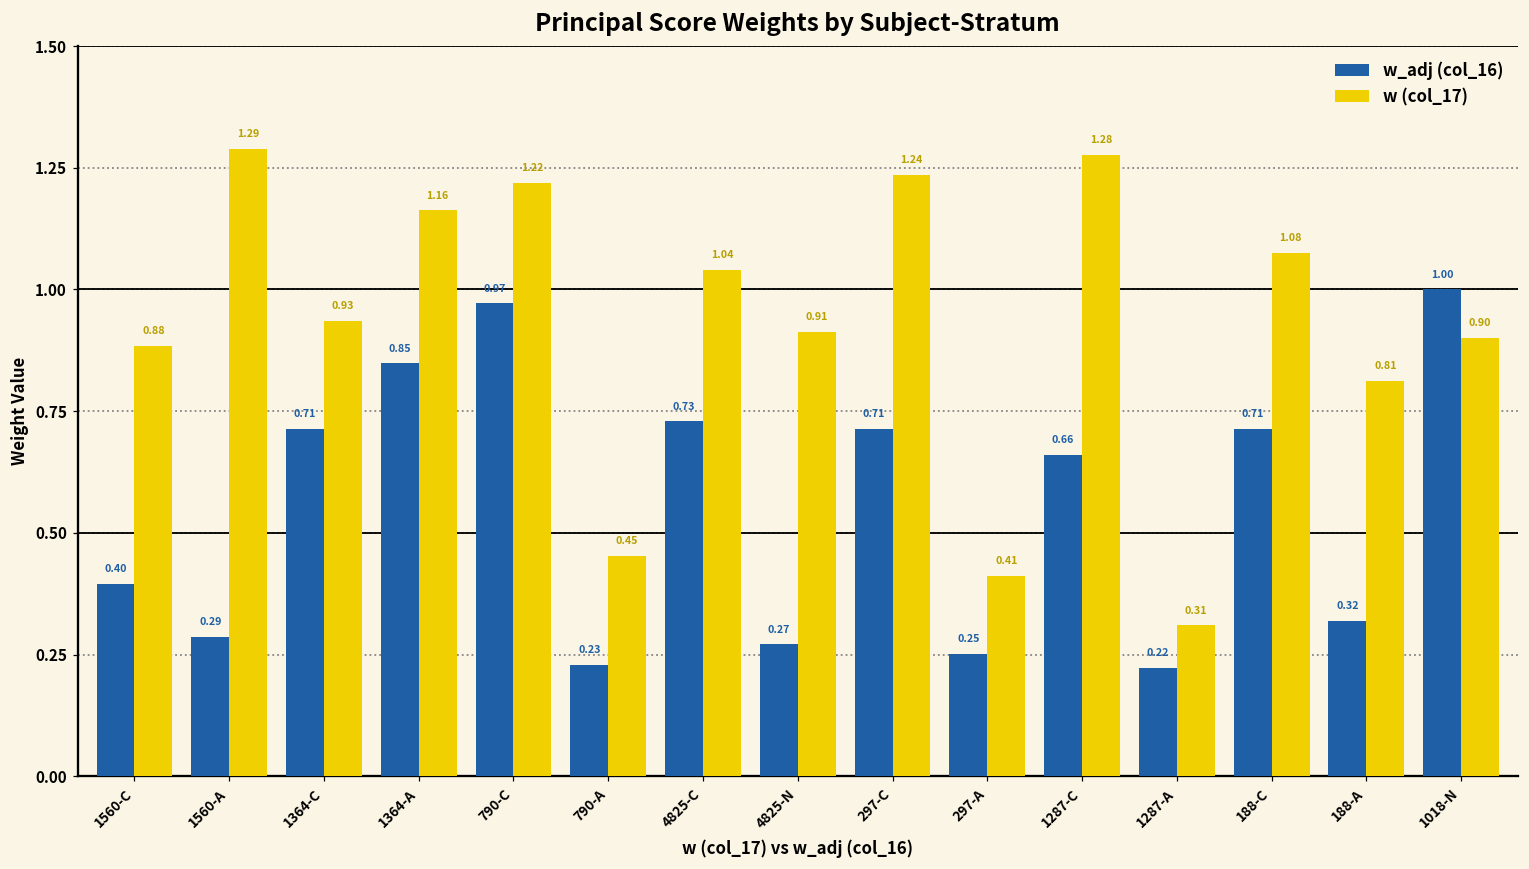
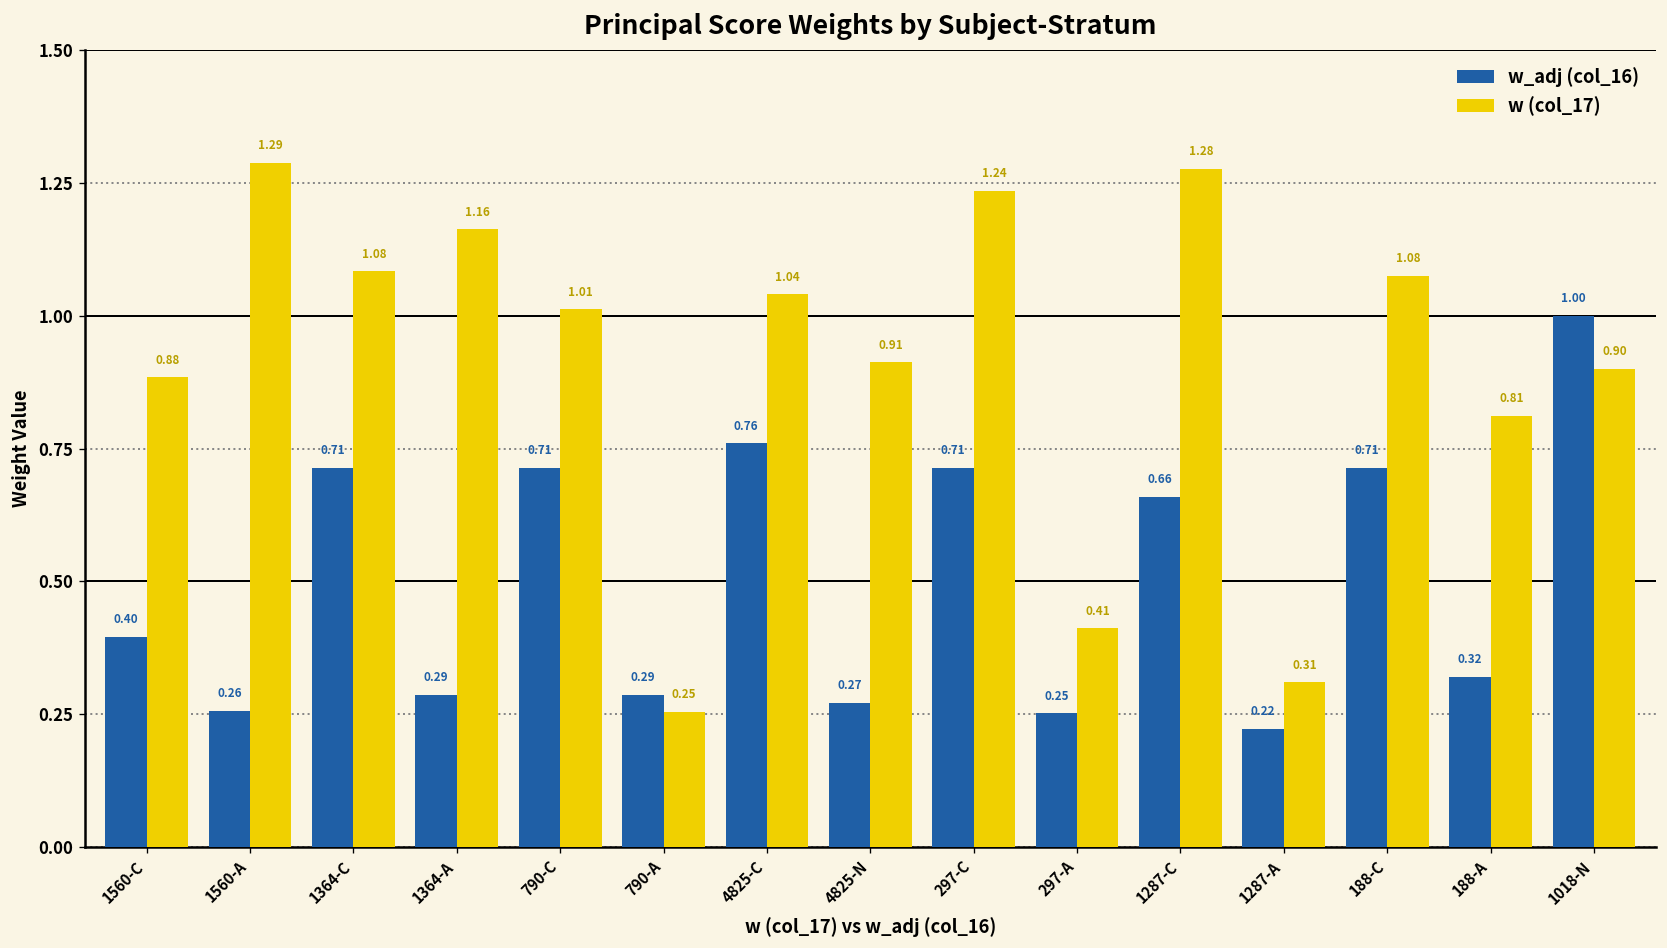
w_adj (col_16), 1560-A: 0.29 -> 0.26
w (col_17), 1364-C: 0.93 -> 1.08
w_adj (col_16), 1364-A: 0.85 -> 0.29
w_adj (col_16), 790-C: 0.97 -> 0.71
w (col_17), 790-C: 1.22 -> 1.01
w_adj (col_16), 790-A: 0.23 -> 0.29
w (col_17), 790-A: 0.45 -> 0.25
w_adj (col_16), 4825-C: 0.73 -> 0.76
